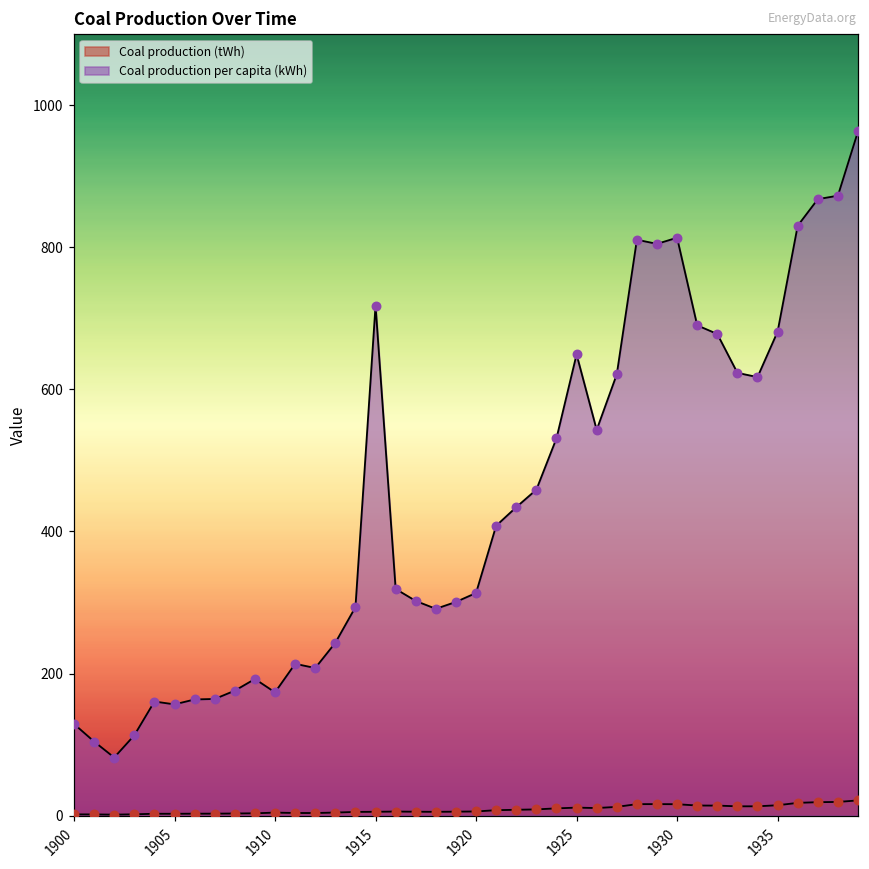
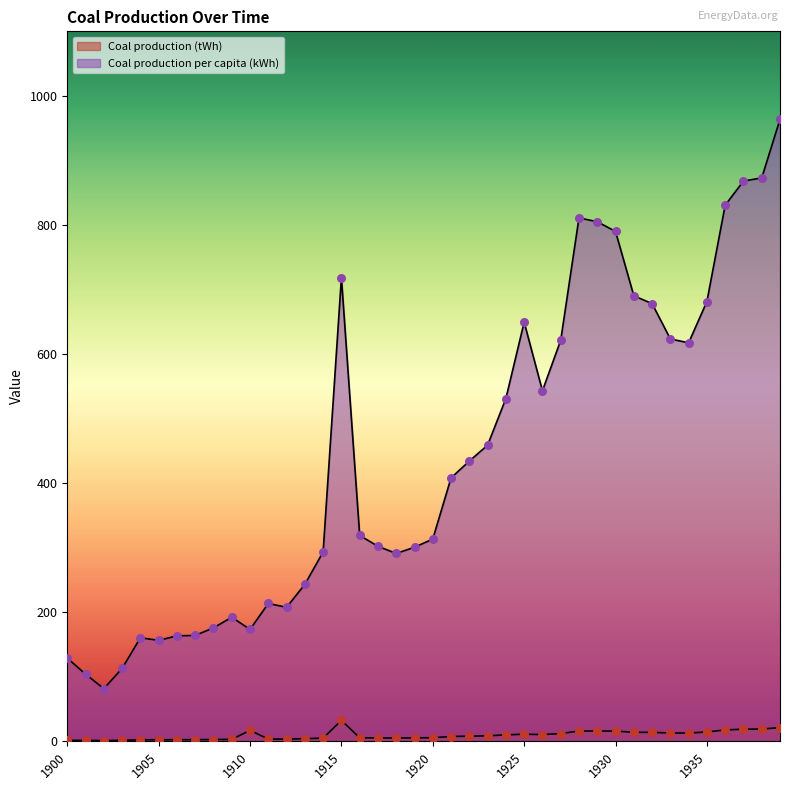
Coal production (tWh), 1910: 0 -> 20
Coal production (tWh), 1915: 10 -> 30
Coal production per capita (kWh), 1930: 810 -> 790
